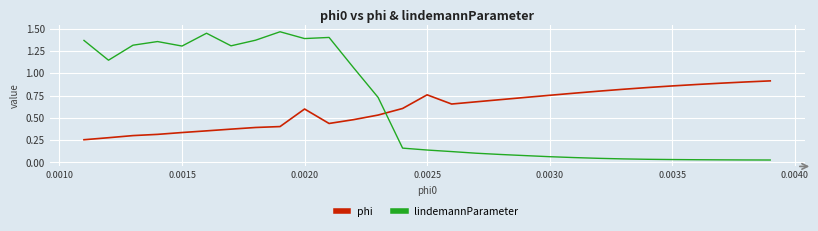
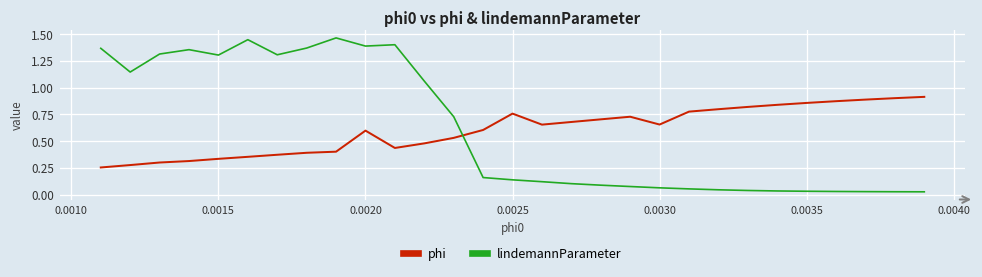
phi, 0.0030: 0.8 -> 0.7
